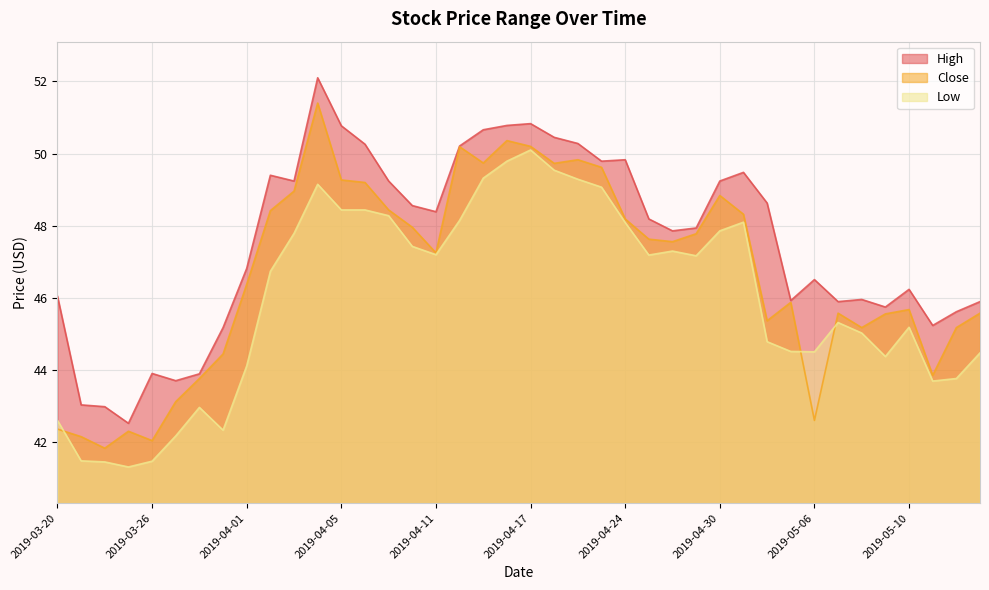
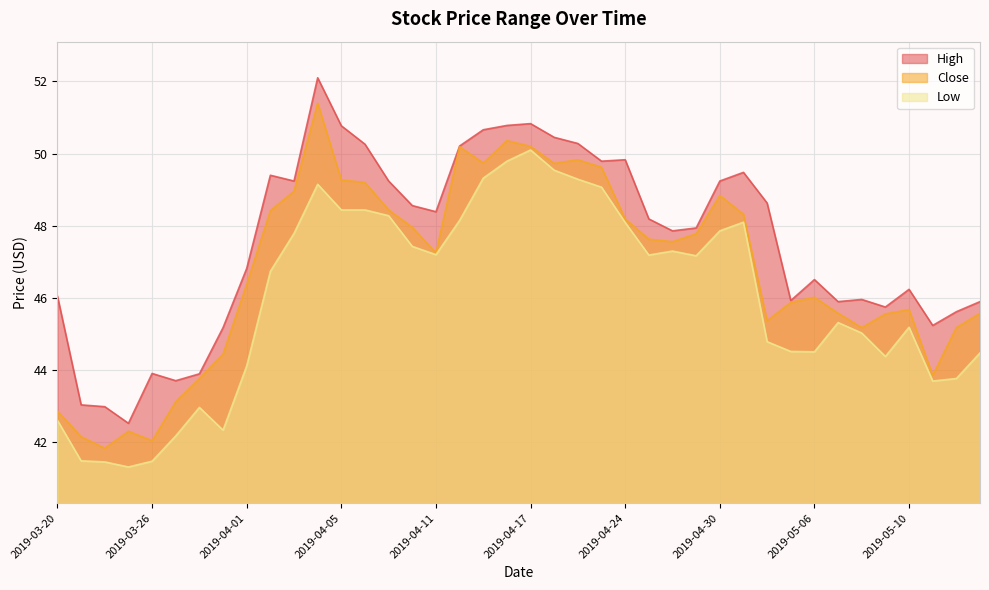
Close, 2019-03-20: 42.4 -> 42.9
Close, 2019-05-06: 42.6 -> 46.0
